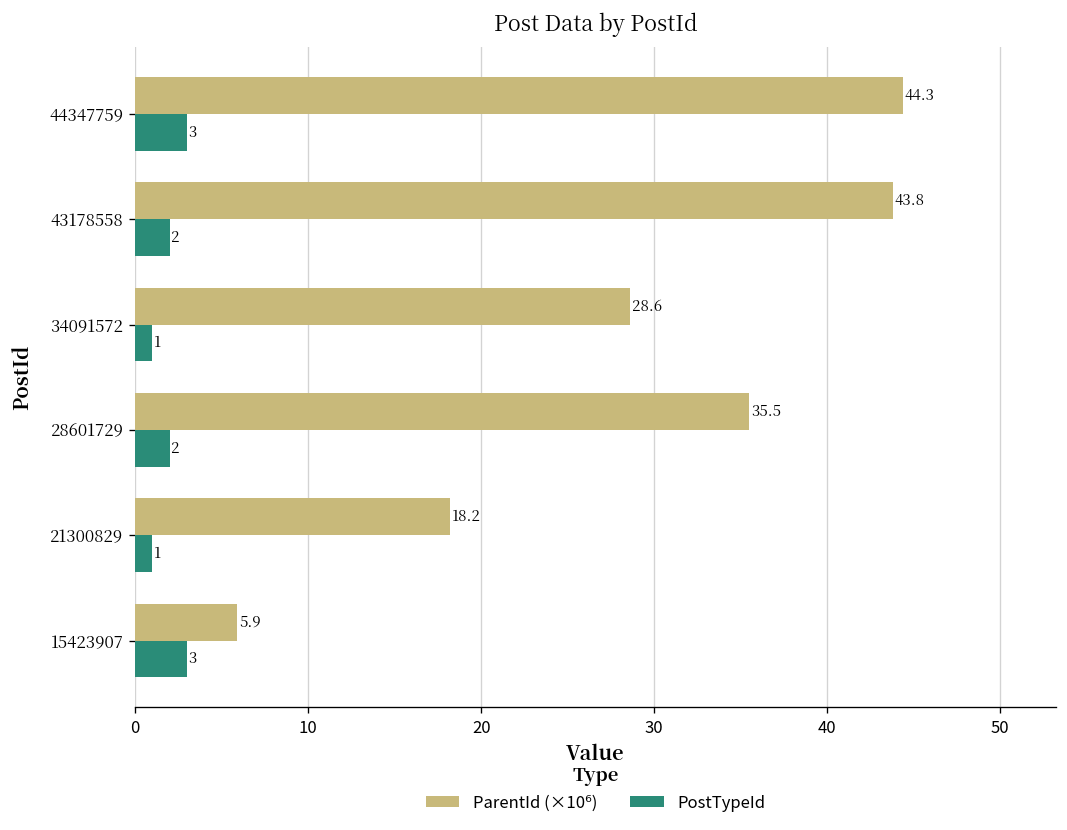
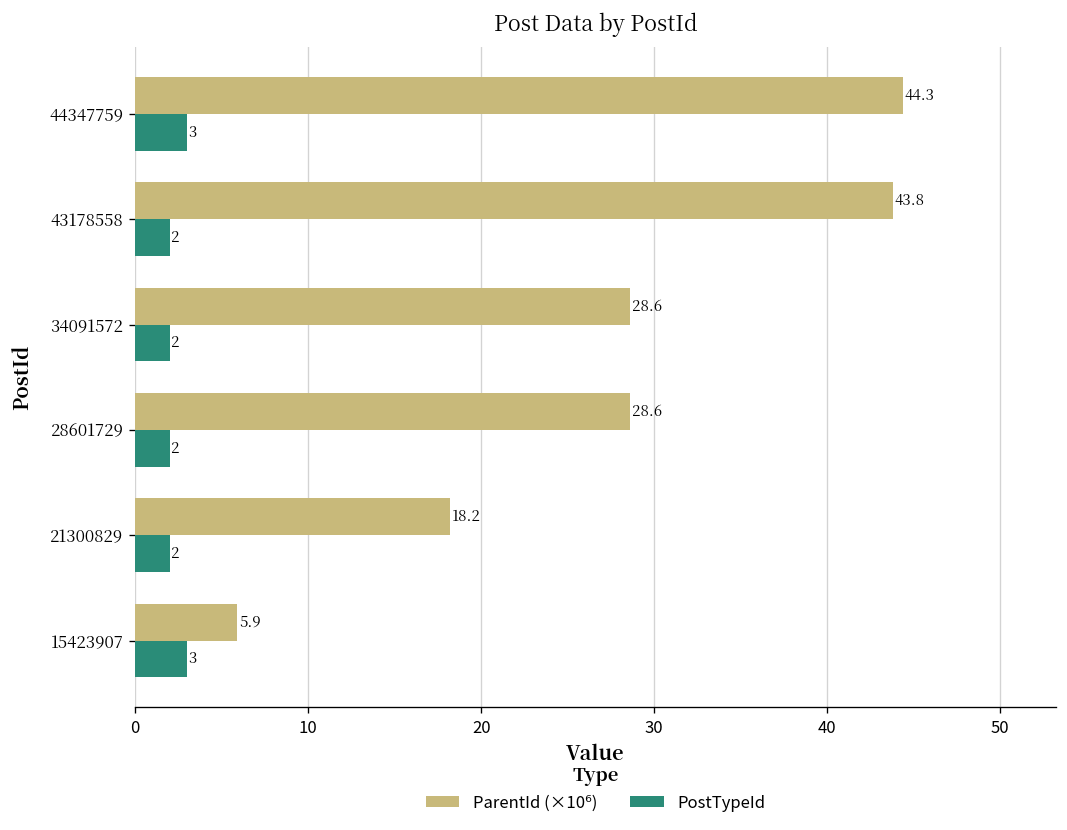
PostTypeId, 34091572: 1 -> 2
ParentId (×10⁶), 28601729: 35.5 -> 28.6
PostTypeId, 21300829: 1 -> 2
